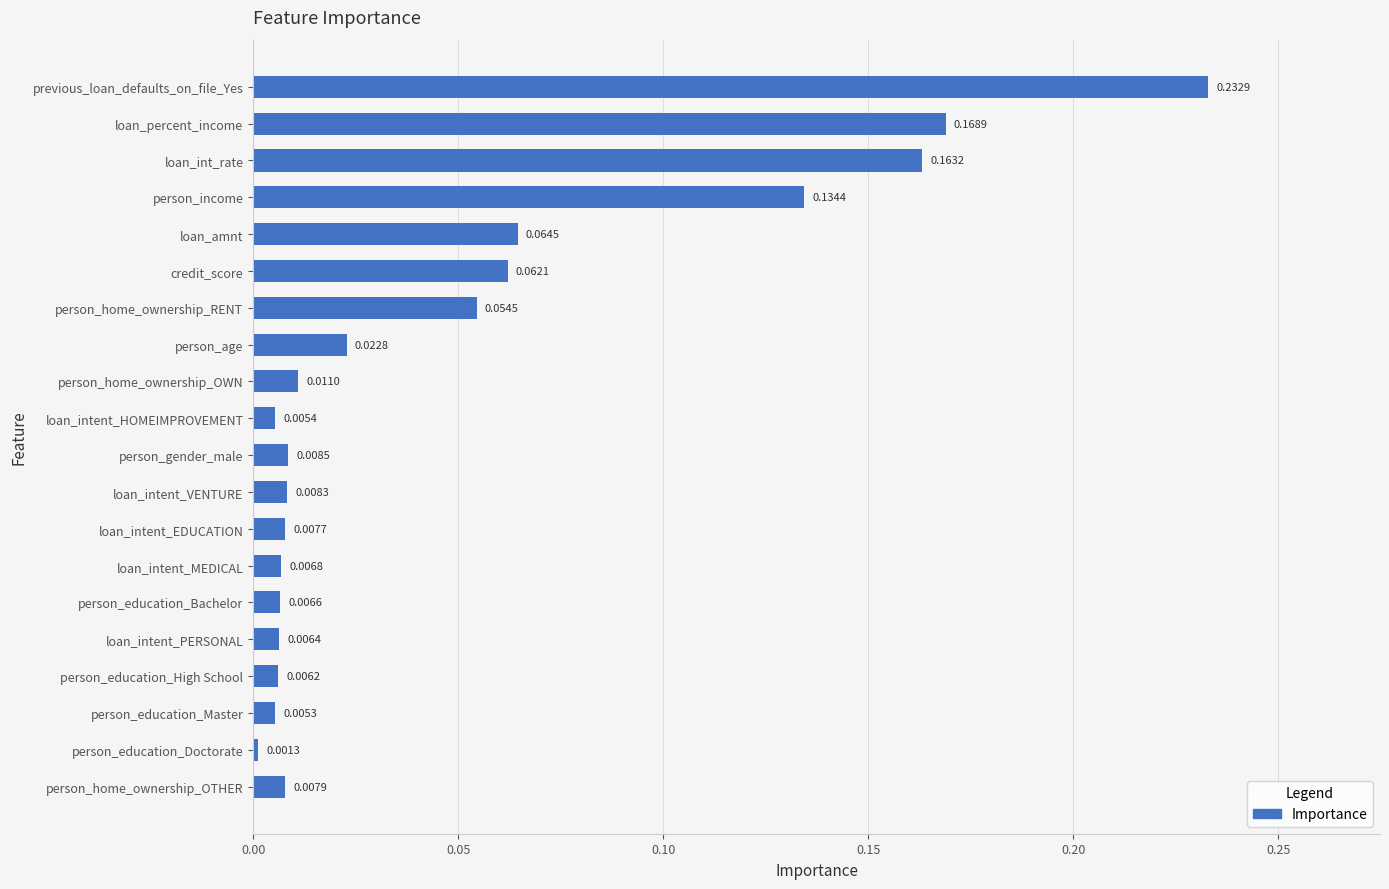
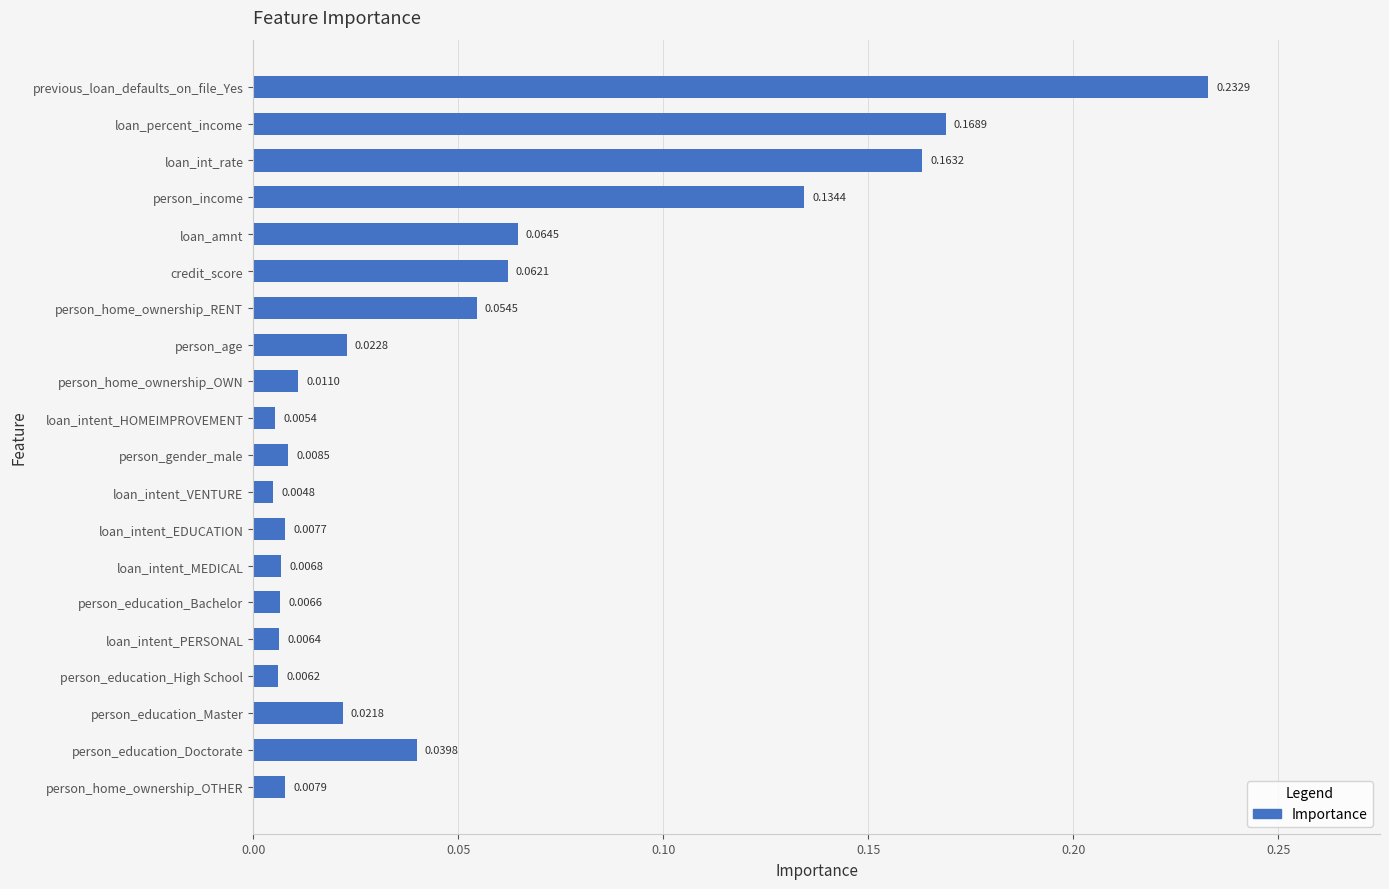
loan_intent_VENTURE: 0.0083 -> 0.0048
person_education_Master: 0.0053 -> 0.0218
person_education_Doctorate: 0.0013 -> 0.0398
